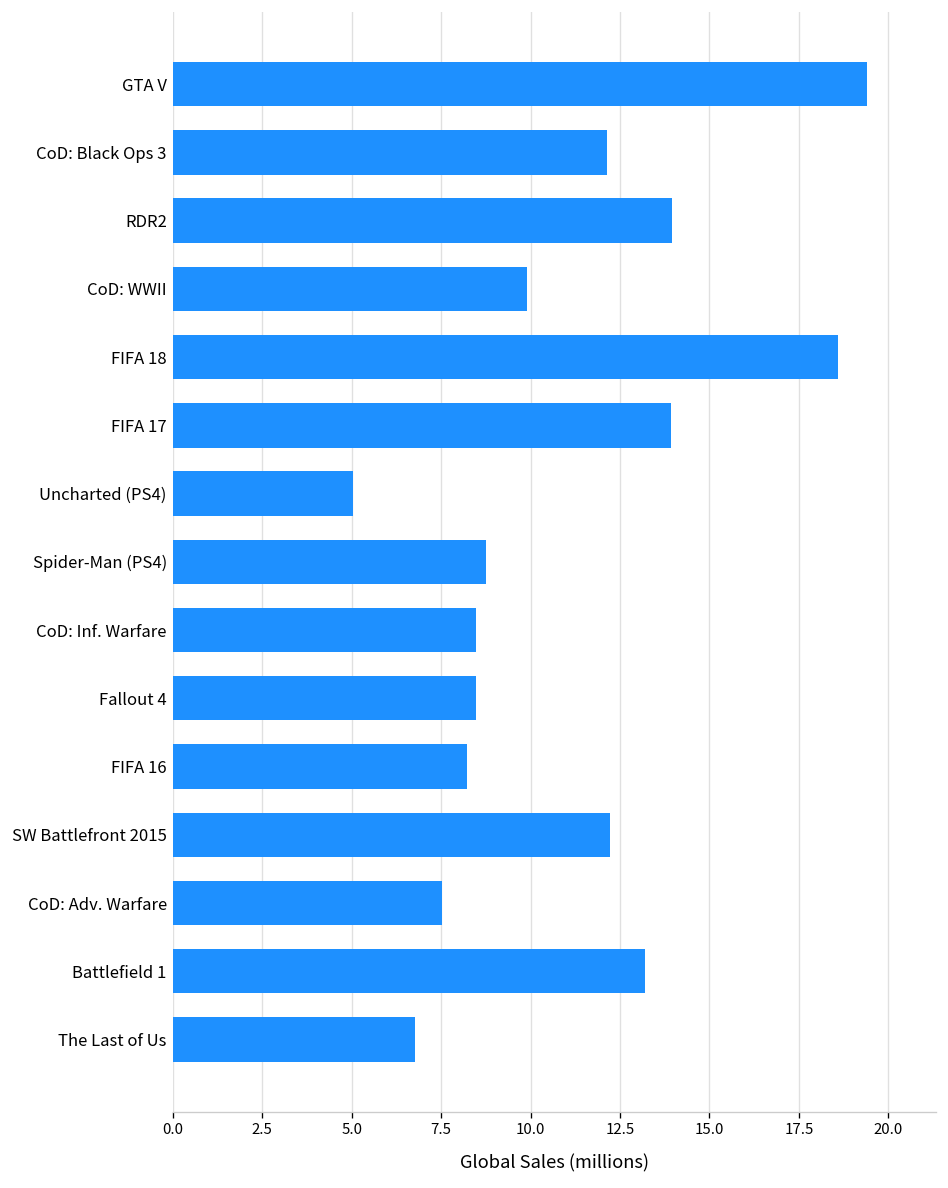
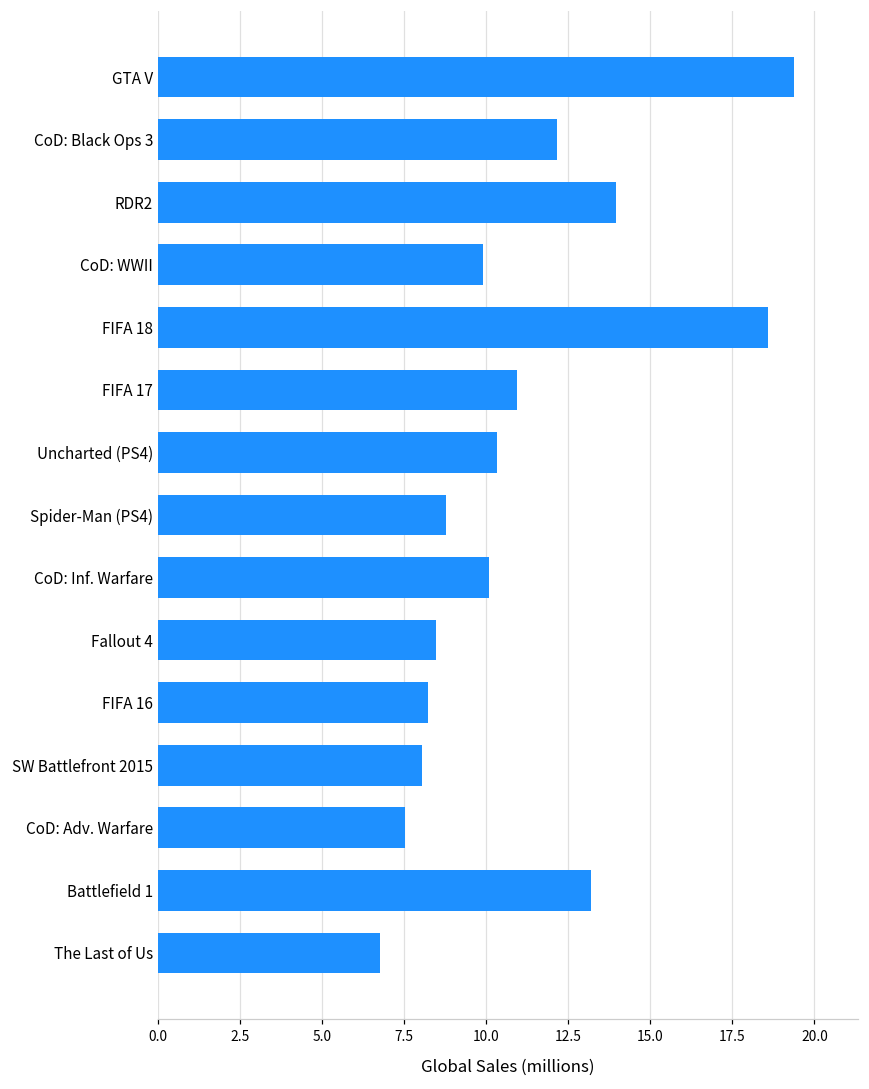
FIFA 17: 13.9 -> 10.9
Uncharted (PS4): 5.1 -> 10.3
CoD: Inf. Warfare: 8.5 -> 10.1
SW Battlefront 2015: 12.2 -> 8.0
